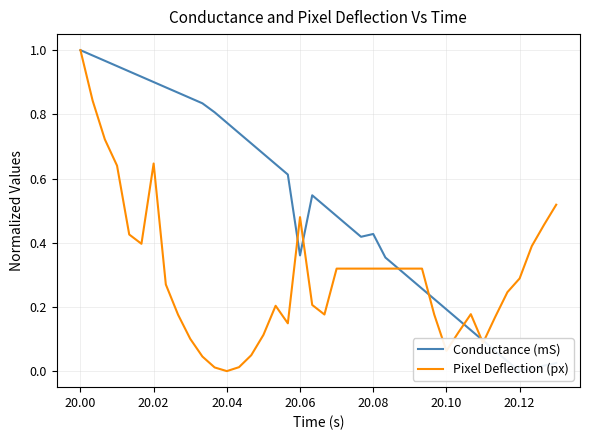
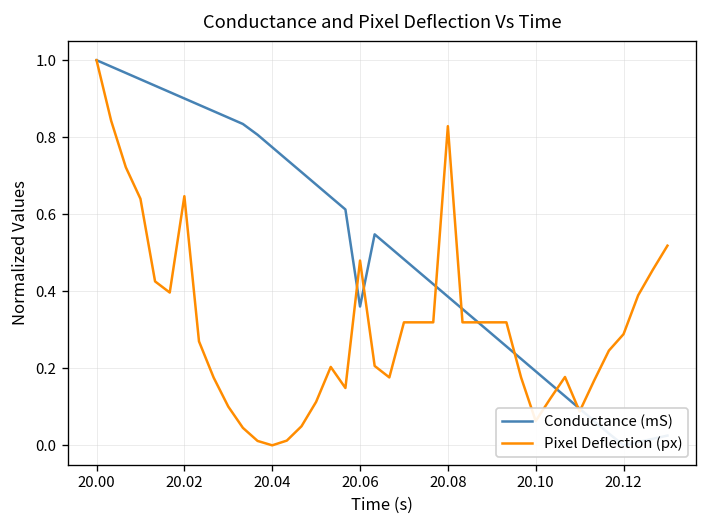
Conductance (mS), 20.08: 0.43 -> 0.39
Pixel Deflection (px), 20.08: 0.32 -> 0.83
